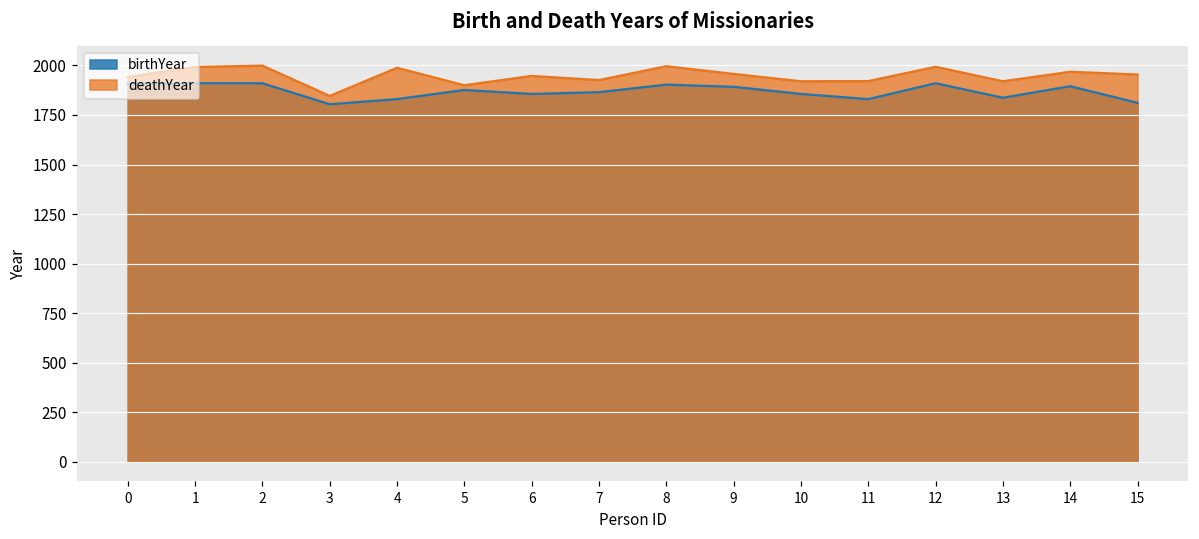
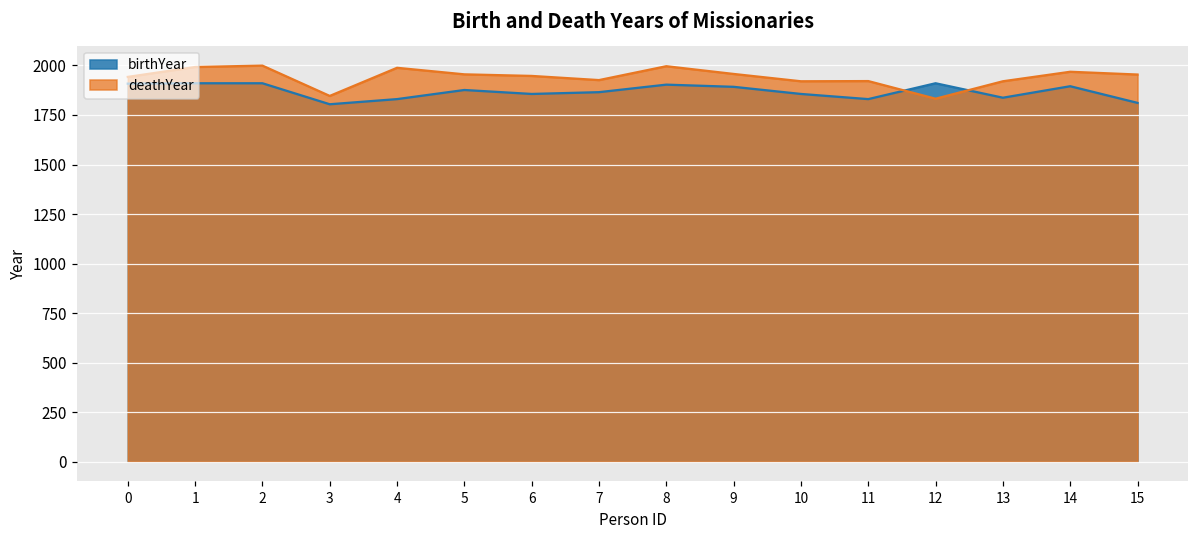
deathYear, 5: 1900 -> 1960
deathYear, 12: 1990 -> 1830
